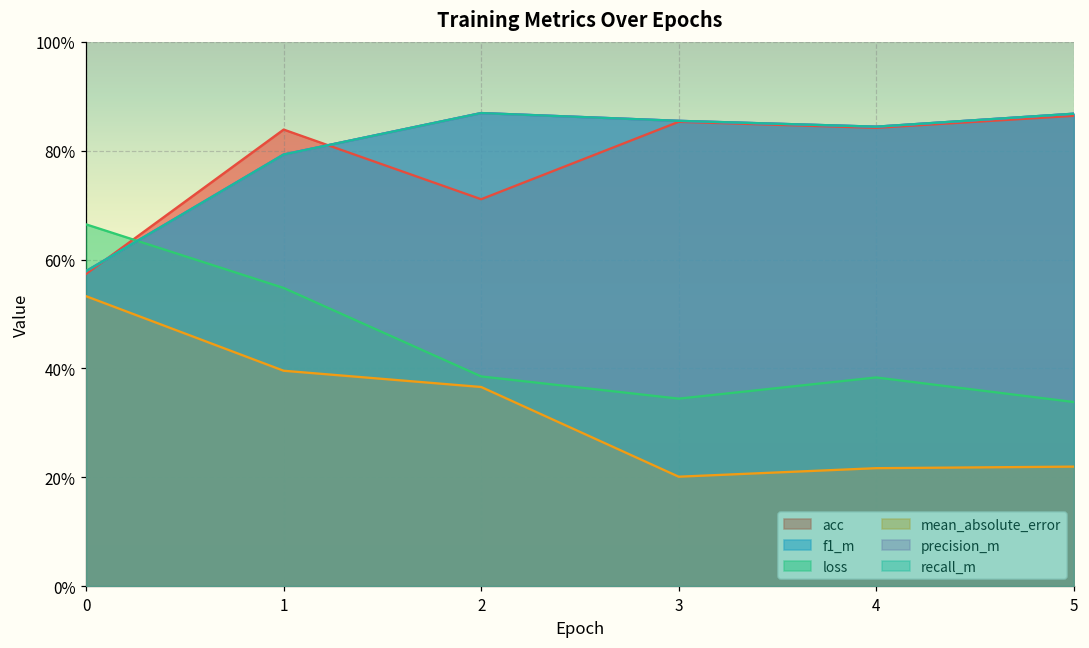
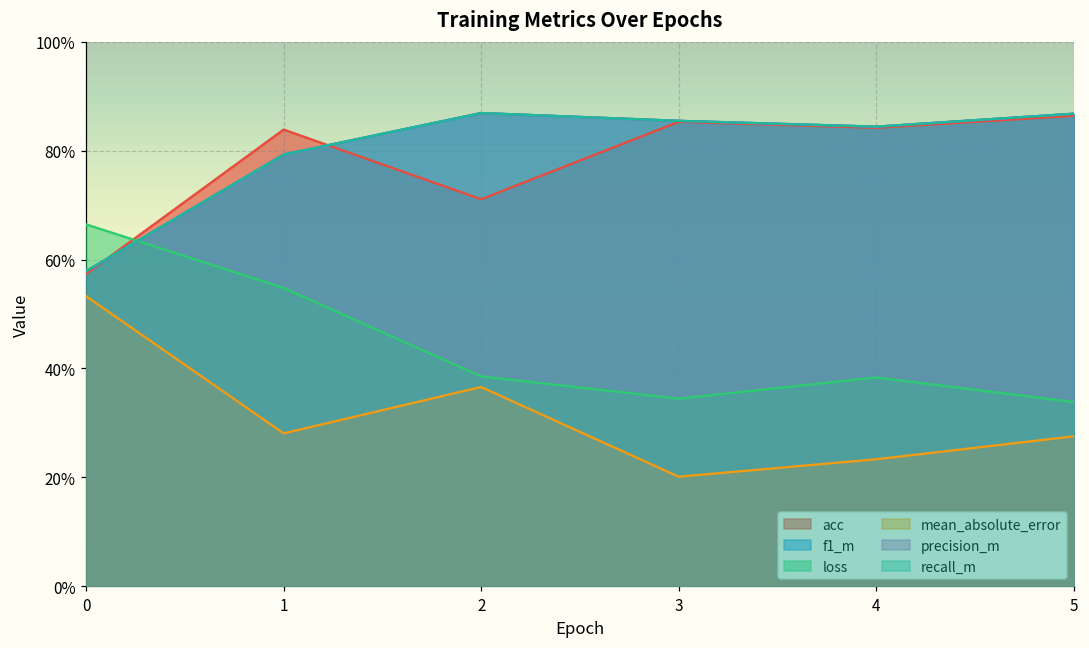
mean_absolute_error, 1: 40% -> 28%
mean_absolute_error, 4: 22% -> 23%
mean_absolute_error, 5: 22% -> 28%
